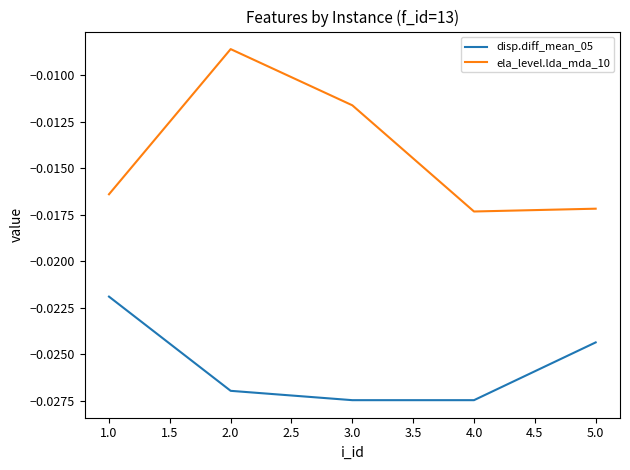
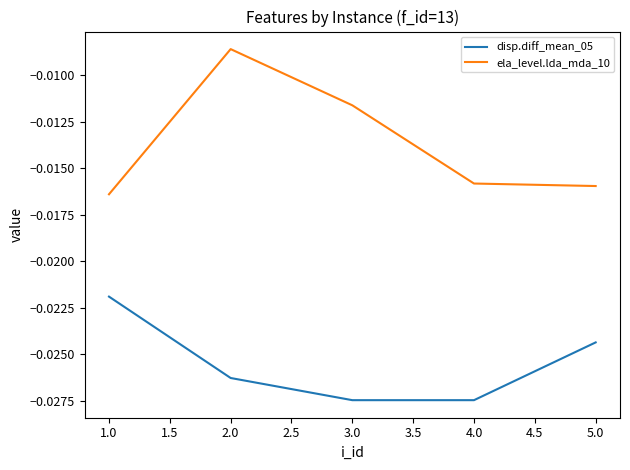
disp.diff_mean_05, 2.0: -0.0270 -> -0.0263
ela_level.lda_mda_10, 4.0: -0.0173 -> -0.0158
ela_level.lda_mda_10, 5.0: -0.0172 -> -0.0160
